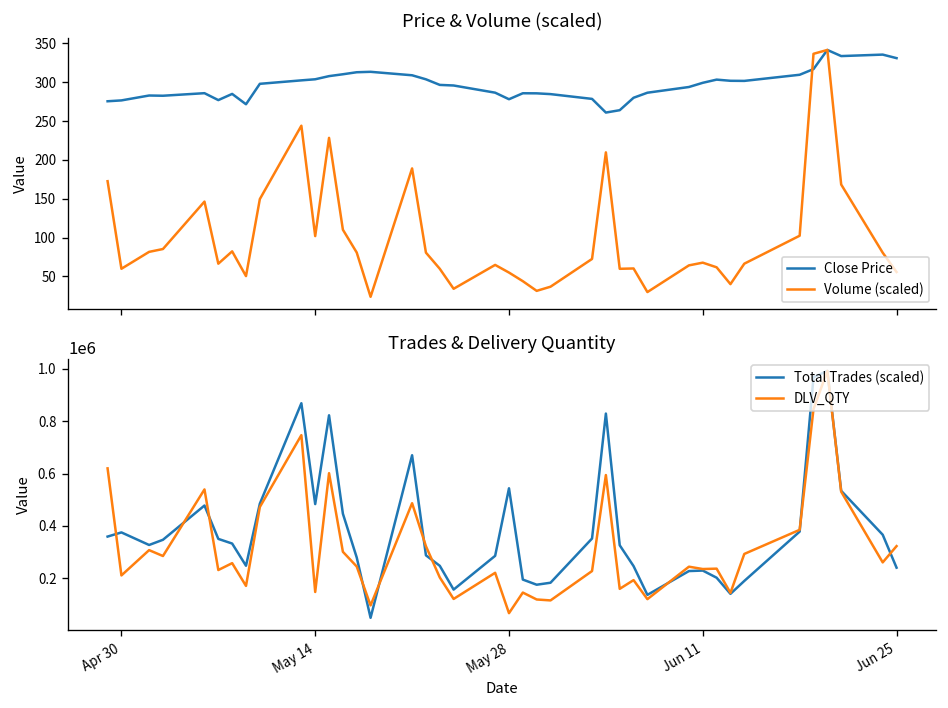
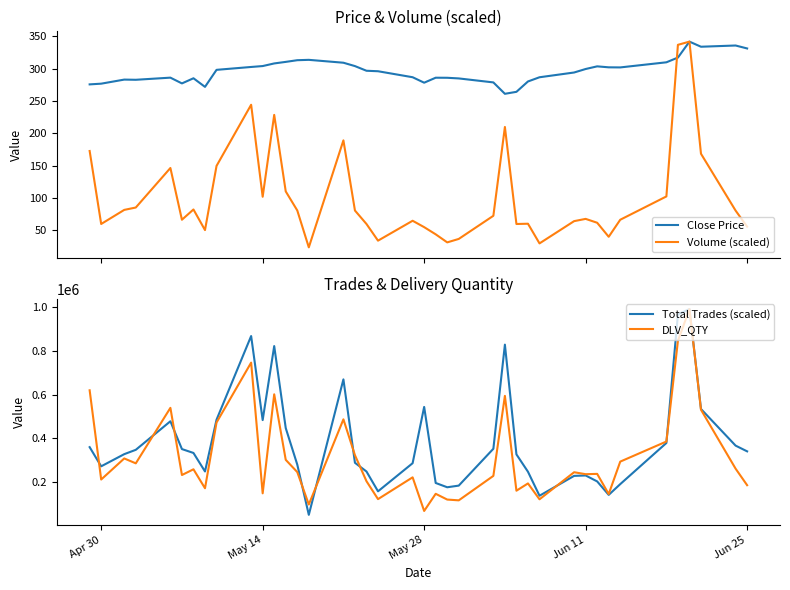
Trades & Delivery Quantity, Total Trades (scaled), Apr 30: 380000 -> 270000
Trades & Delivery Quantity, Total Trades (scaled), Jun 25: 240000 -> 340000
Trades & Delivery Quantity, DLV_QTY, Jun 25: 320000 -> 180000
